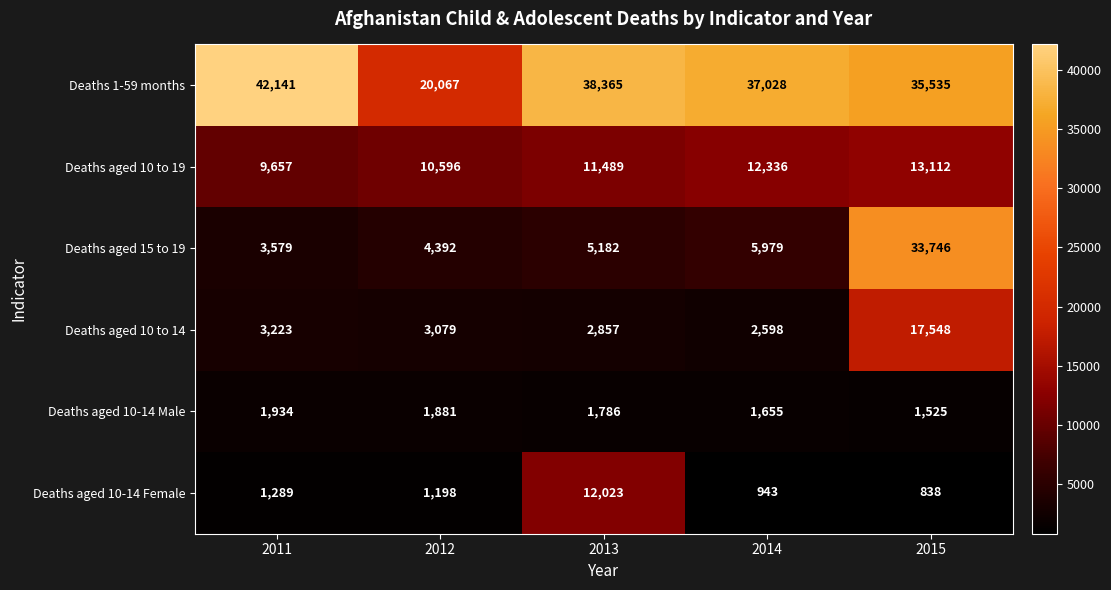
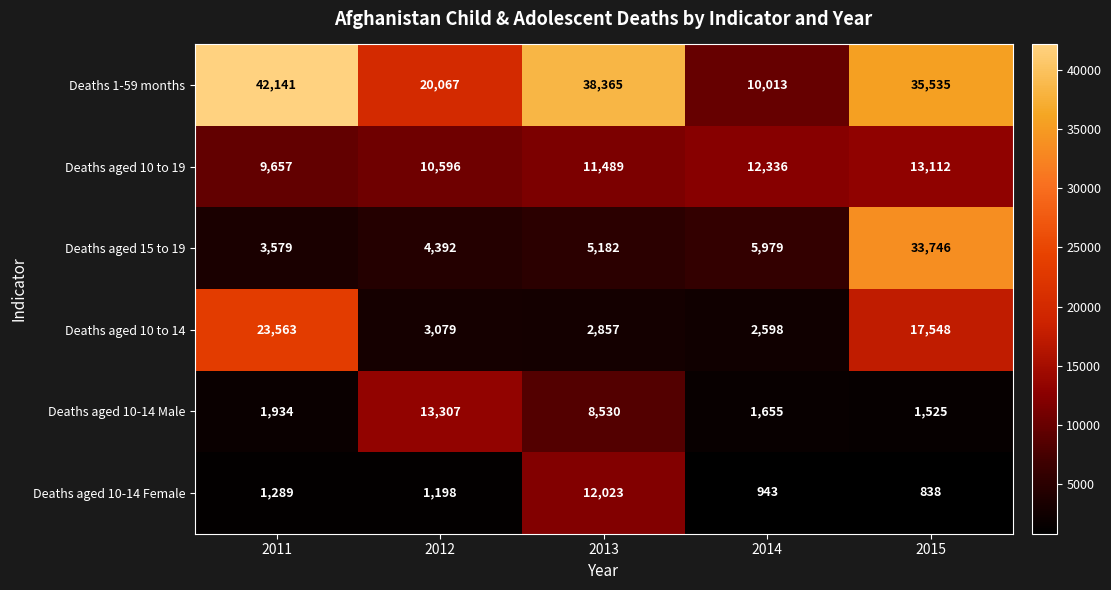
Deaths 1-59 months, 2014: 37,028 -> 10,013
Deaths aged 10 to 14, 2011: 3,223 -> 23,563
Deaths aged 10-14 Male, 2012: 1,881 -> 13,307
Deaths aged 10-14 Male, 2013: 1,786 -> 8,530
